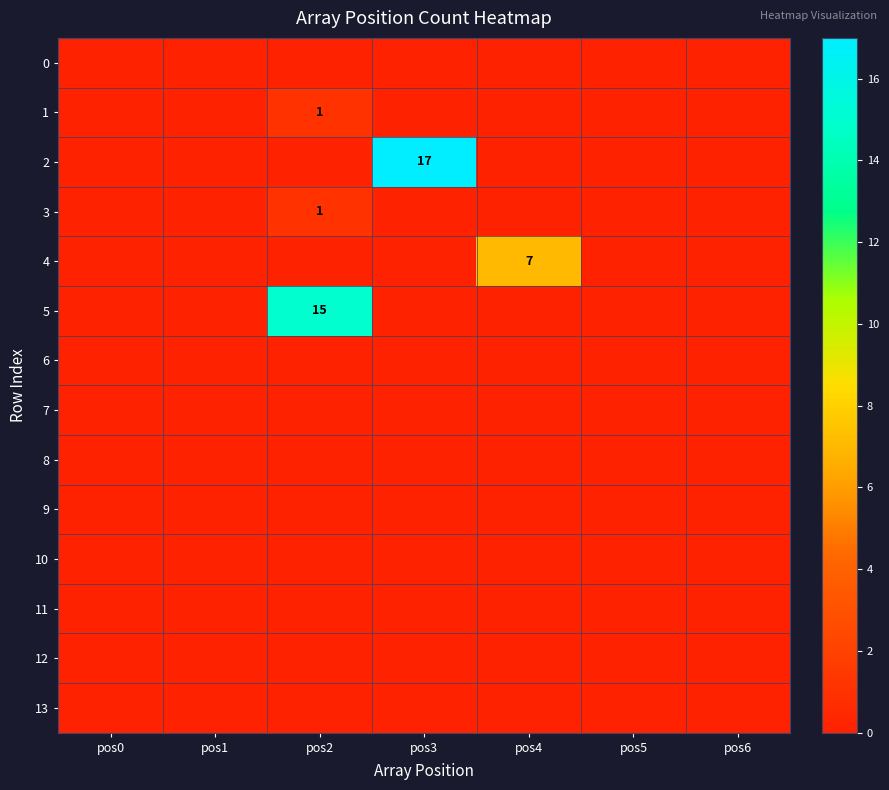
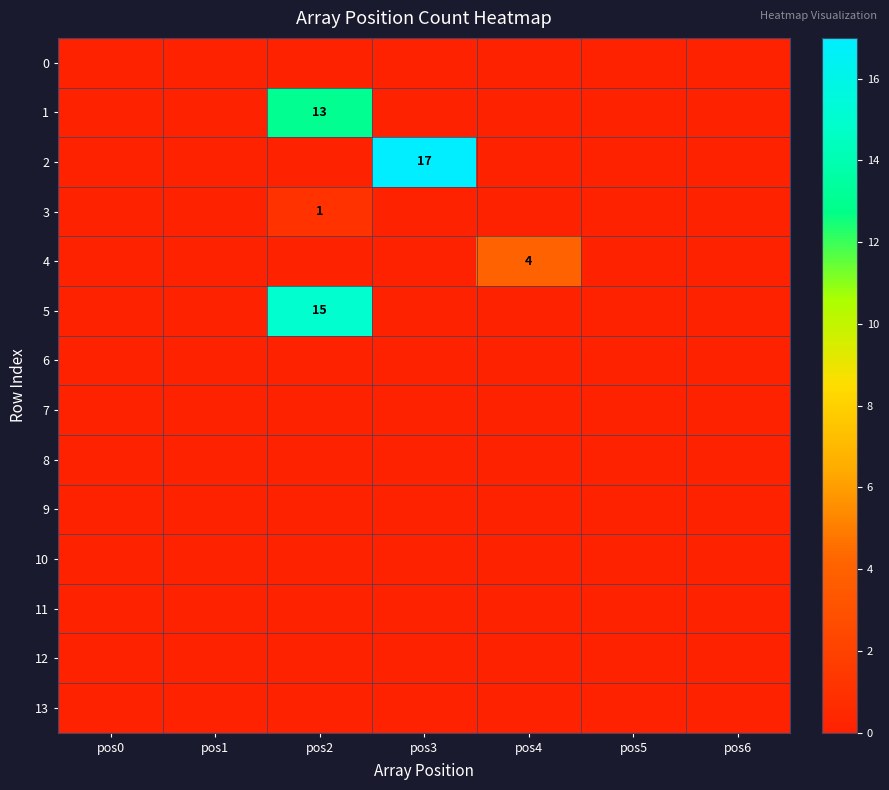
1, pos2: 1 -> 13
4, pos4: 7 -> 4
